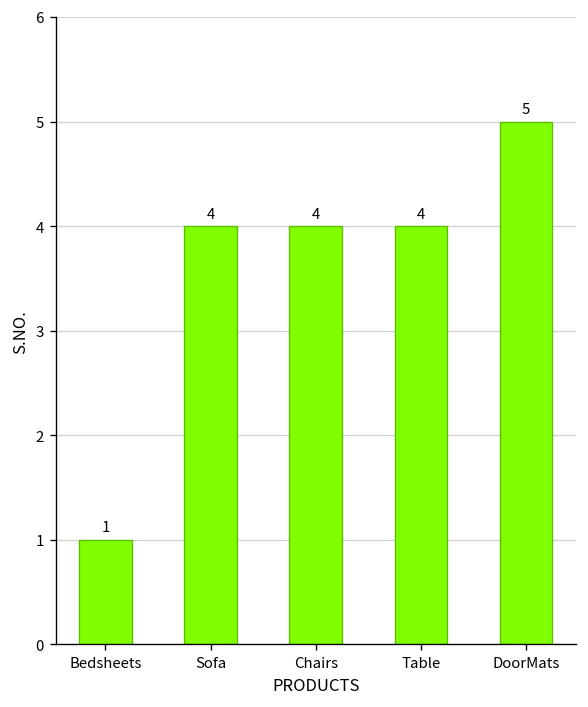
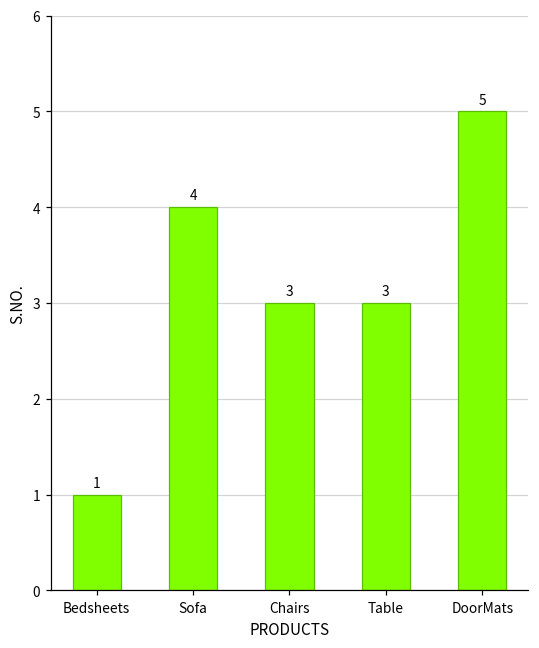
Chairs: 4 -> 3
Table: 4 -> 3
